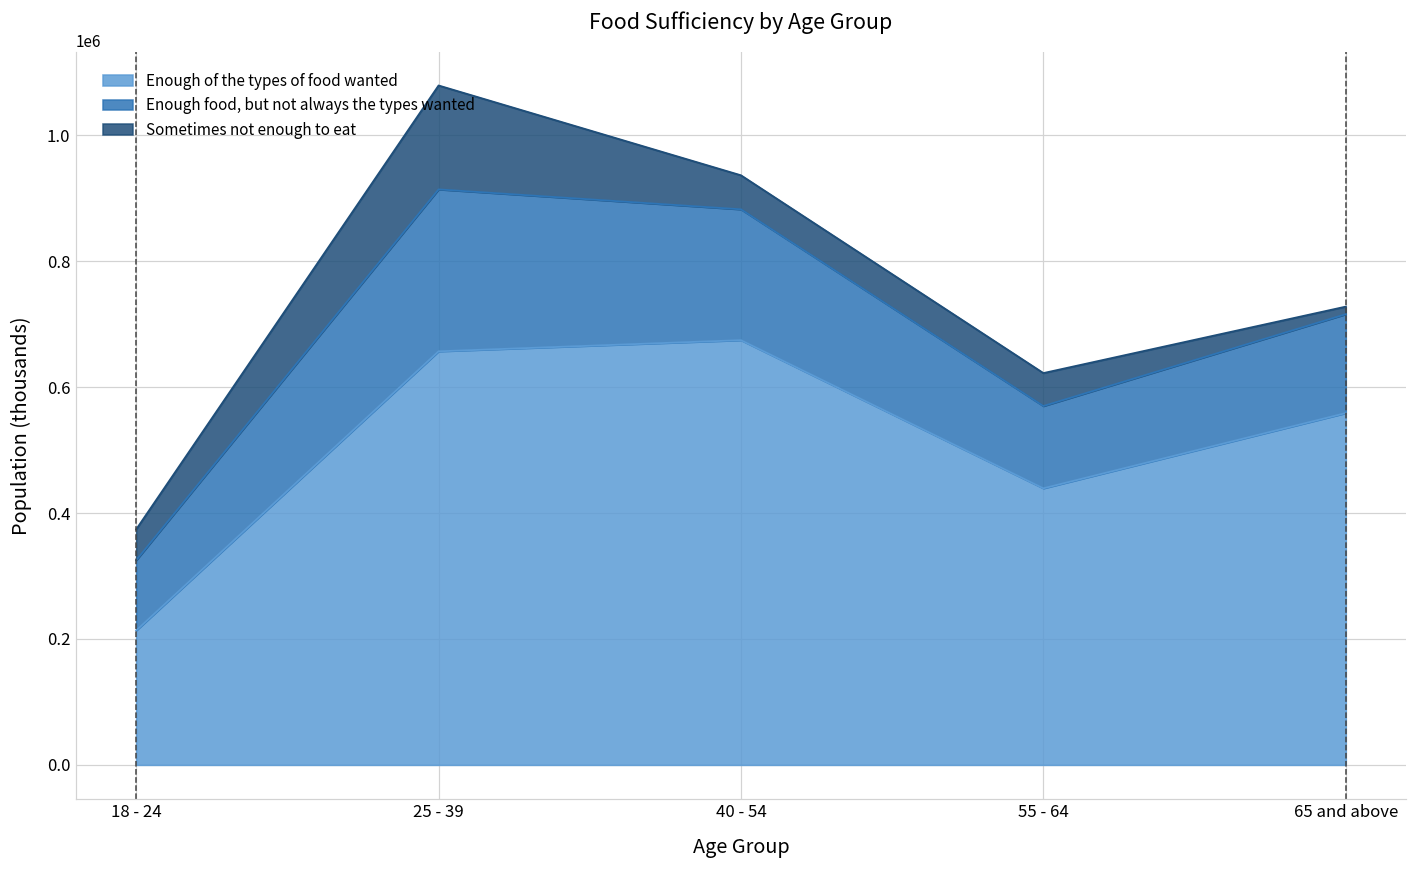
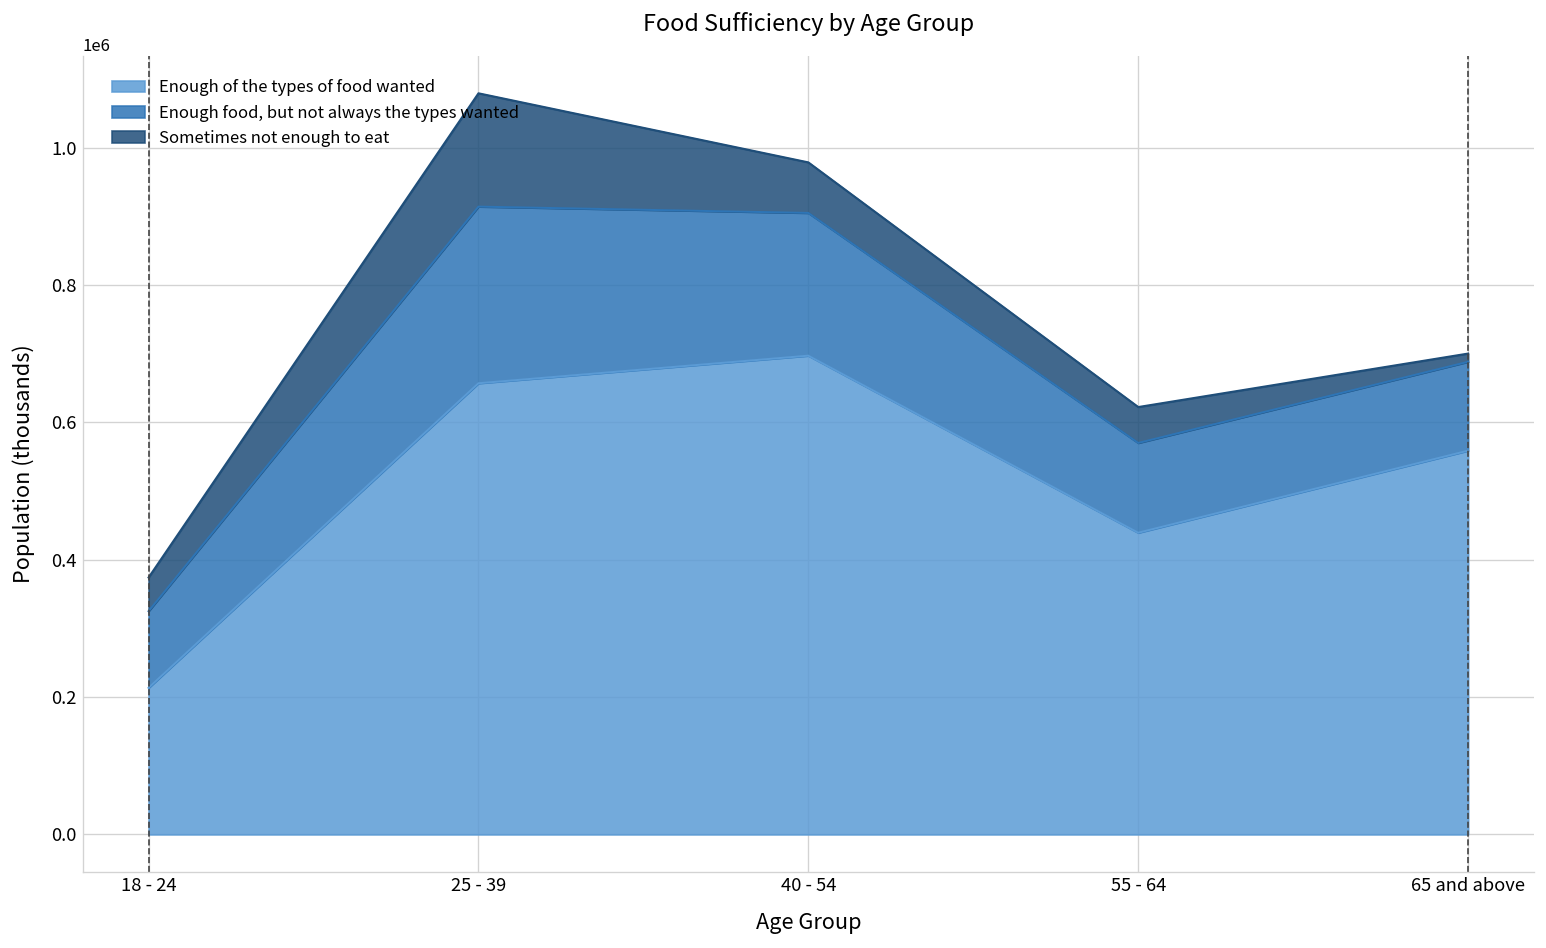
Enough of the types of food wanted, 40 - 54: 670000 -> 700000
Sometimes not enough to eat, 40 - 54: 50000 -> 70000
Enough food, but not always the types wanted, 65 and above: 160000 -> 130000
